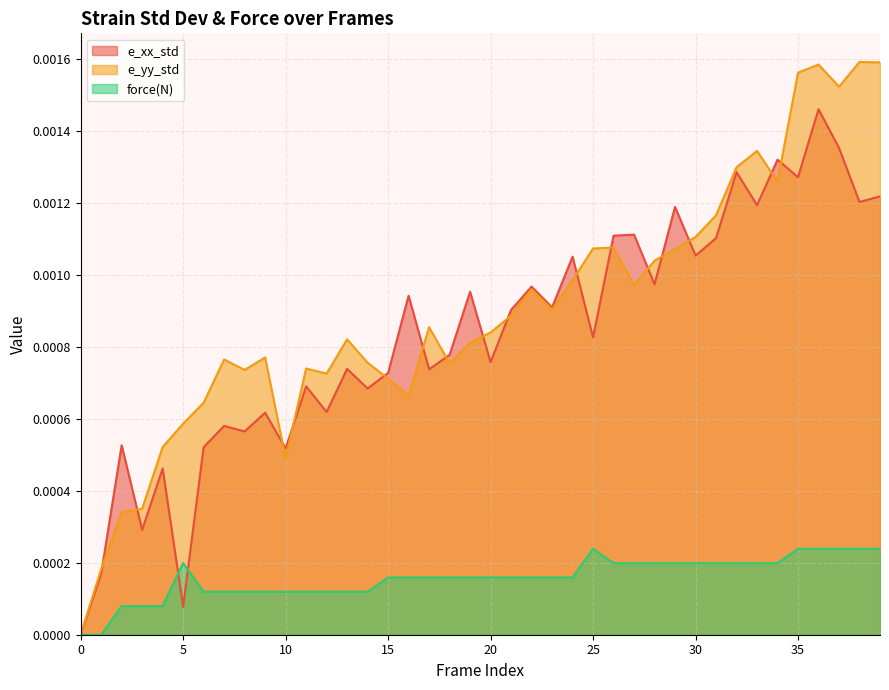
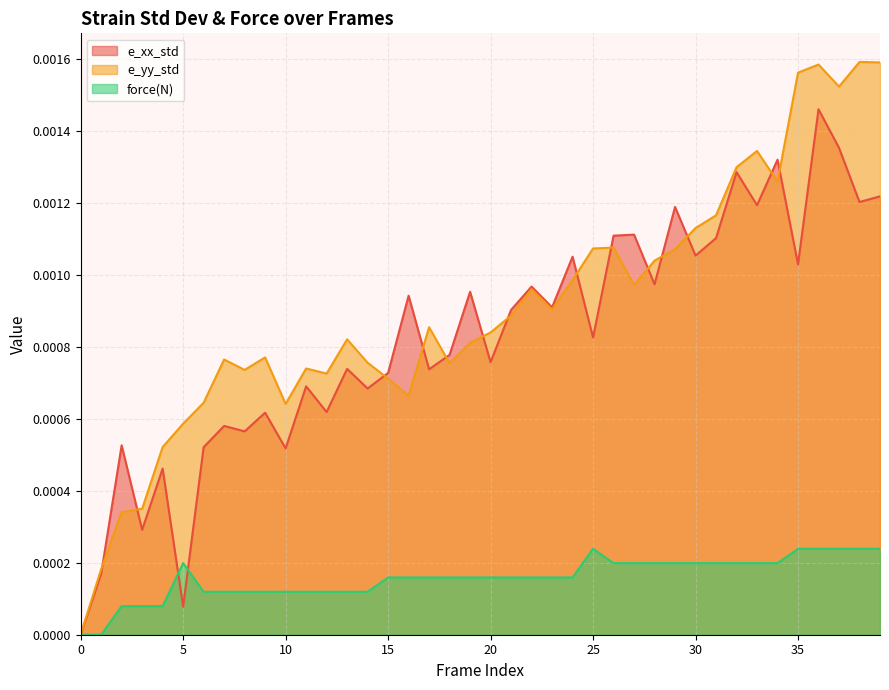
e_yy_std, 10: 0.00049 -> 0.00064
e_yy_std, 30: 0.00111 -> 0.00113
e_xx_std, 35: 0.00127 -> 0.00103
